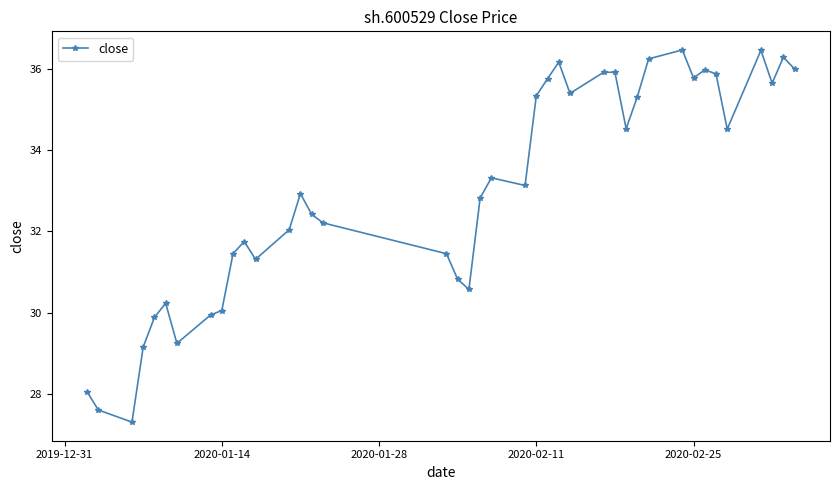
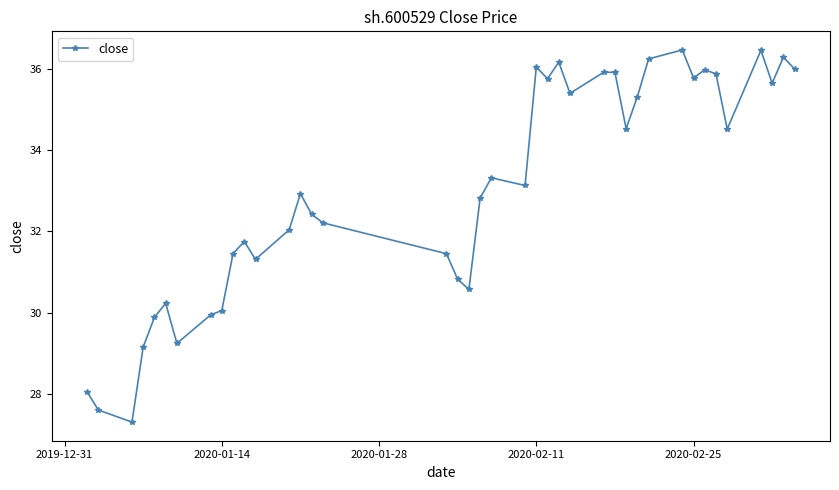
2020-02-11: 35.3 -> 36.1
